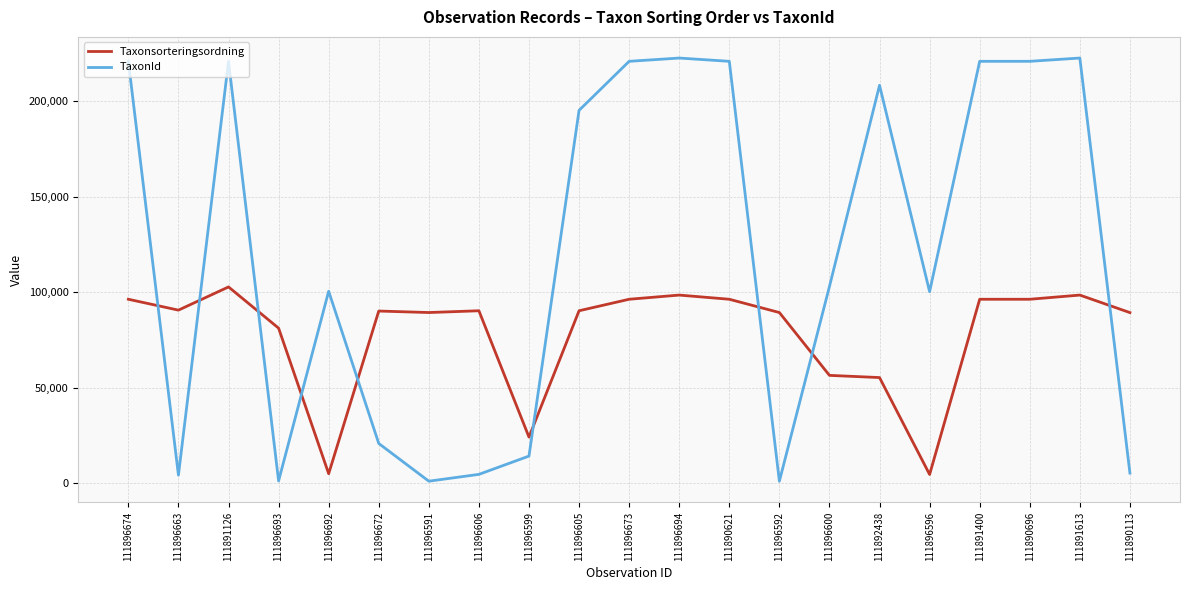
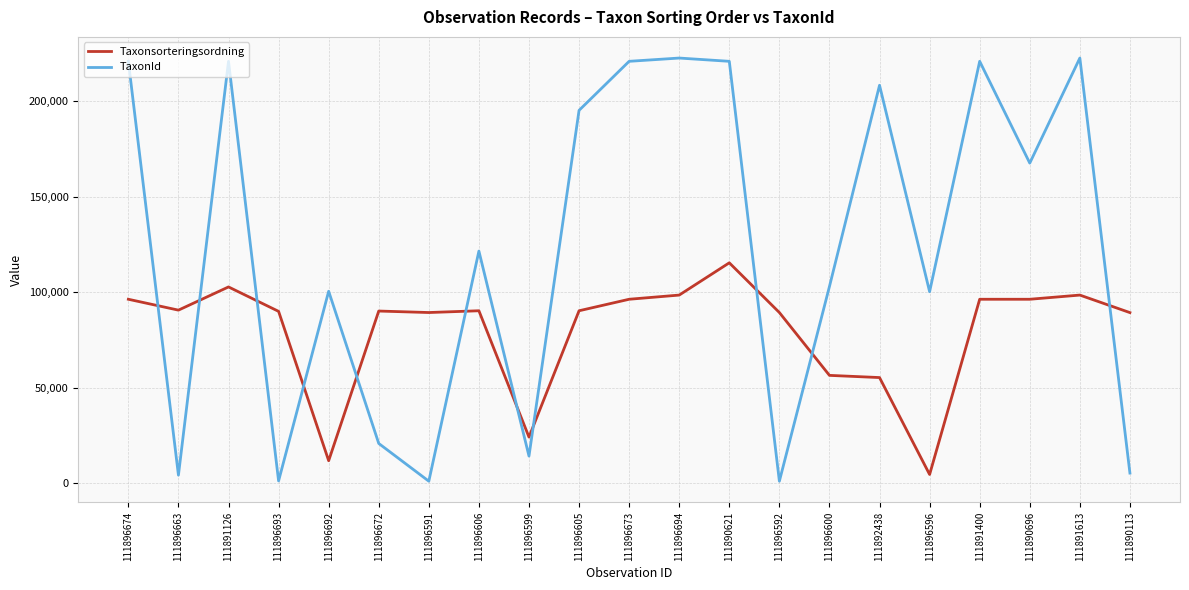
Taxonsorteringsordning, 111896693: 81,000 -> 90,000
Taxonsorteringsordning, 111896692: 5,000 -> 12,000
TaxonId, 111896606: 5,000 -> 122,000
Taxonsorteringsordning, 111890621: 96,000 -> 115,000
TaxonId, 111890696: 221,000 -> 168,000
